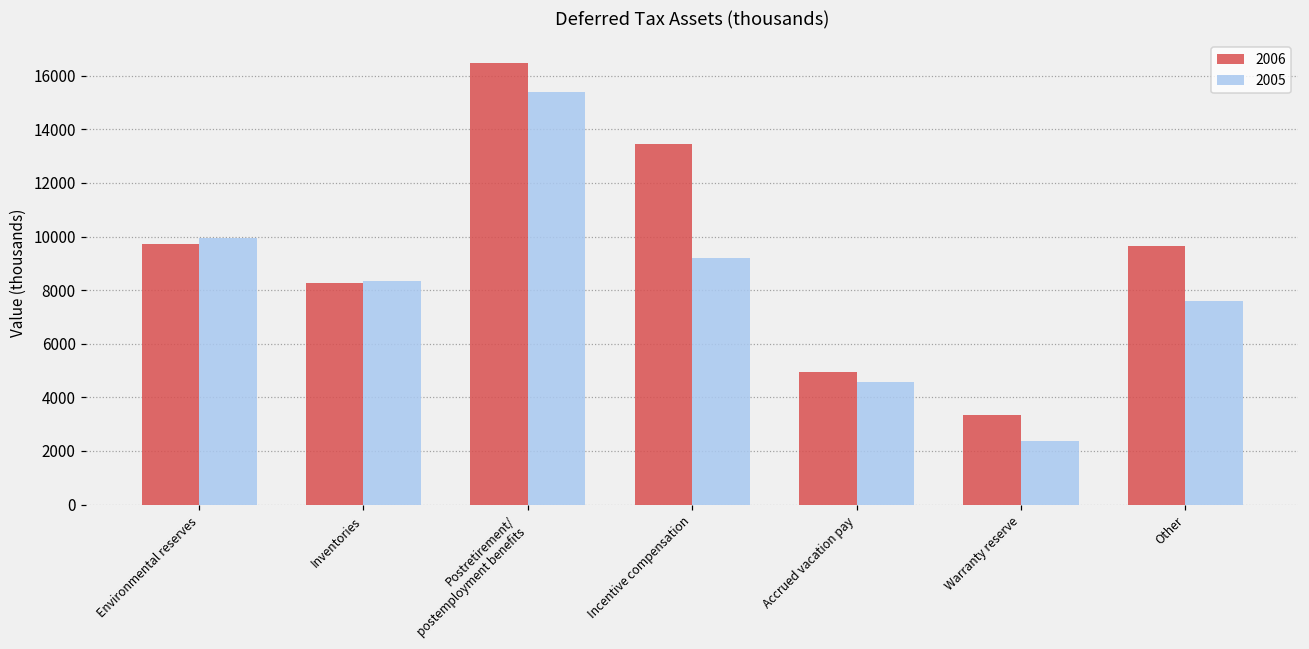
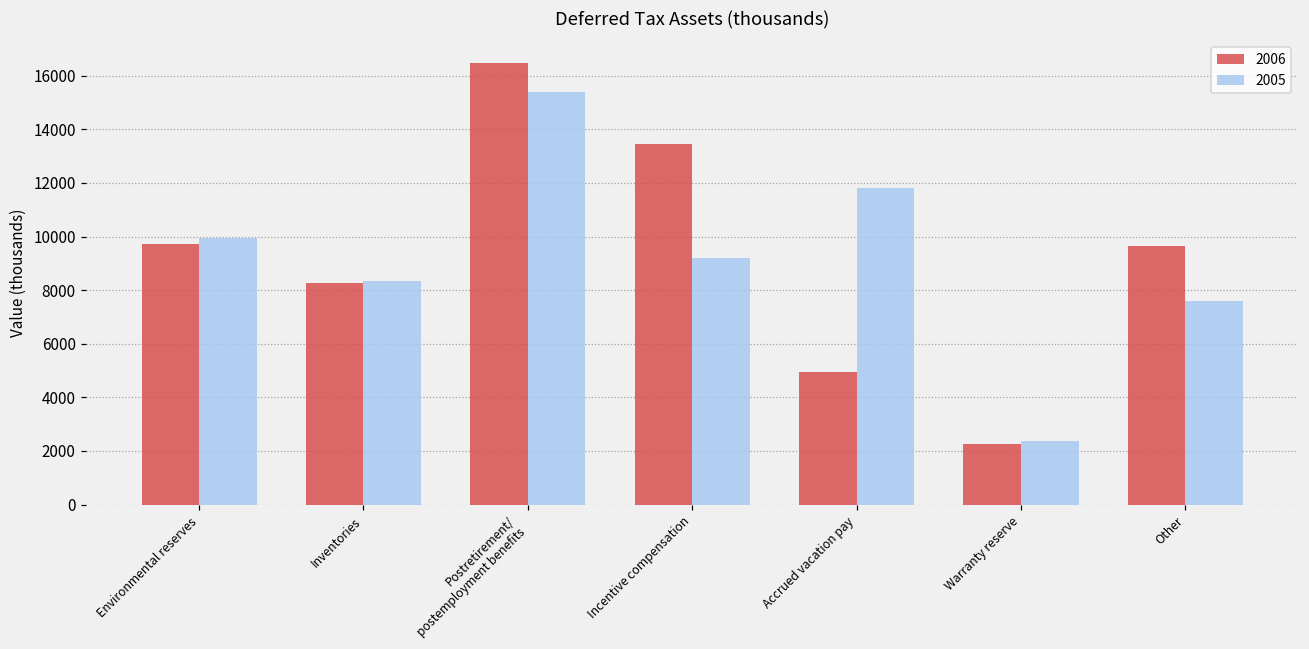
2005, Accrued vacation pay: 4600 -> 11800
2006, Warranty reserve: 3400 -> 2300
